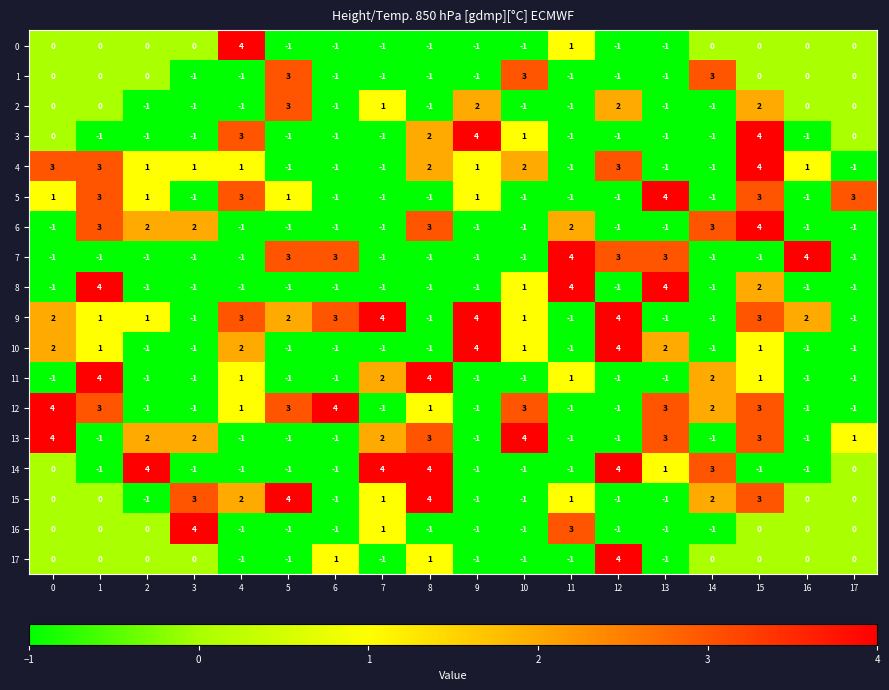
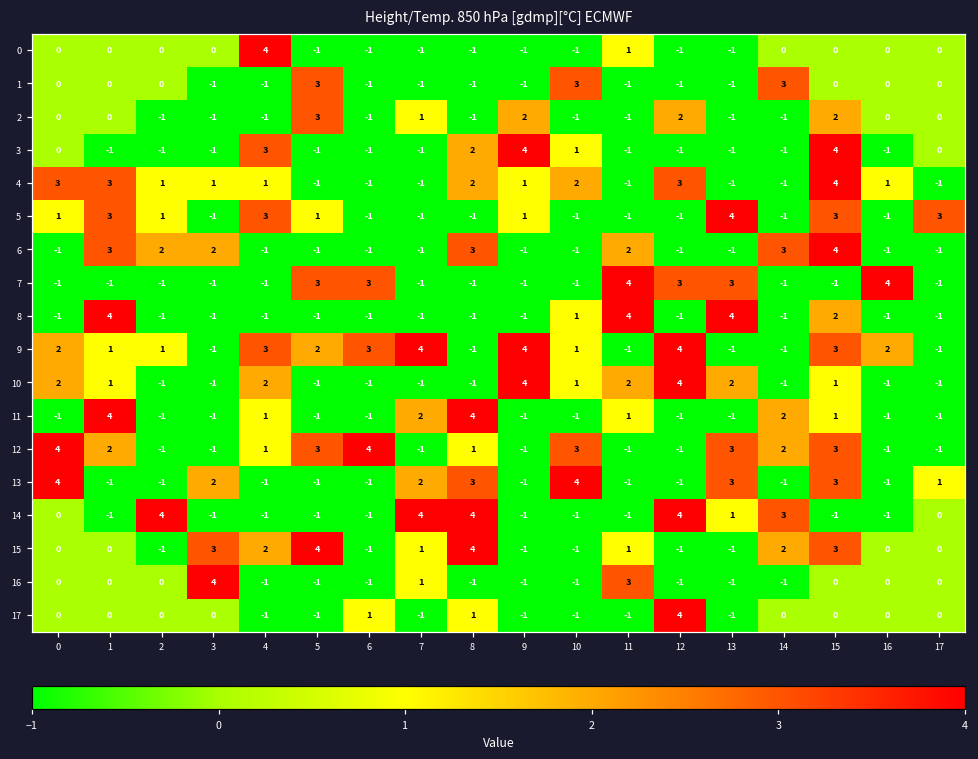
10, 11: -1 -> 2
12, 1: 3 -> 2
13, 2: 2 -> -1
